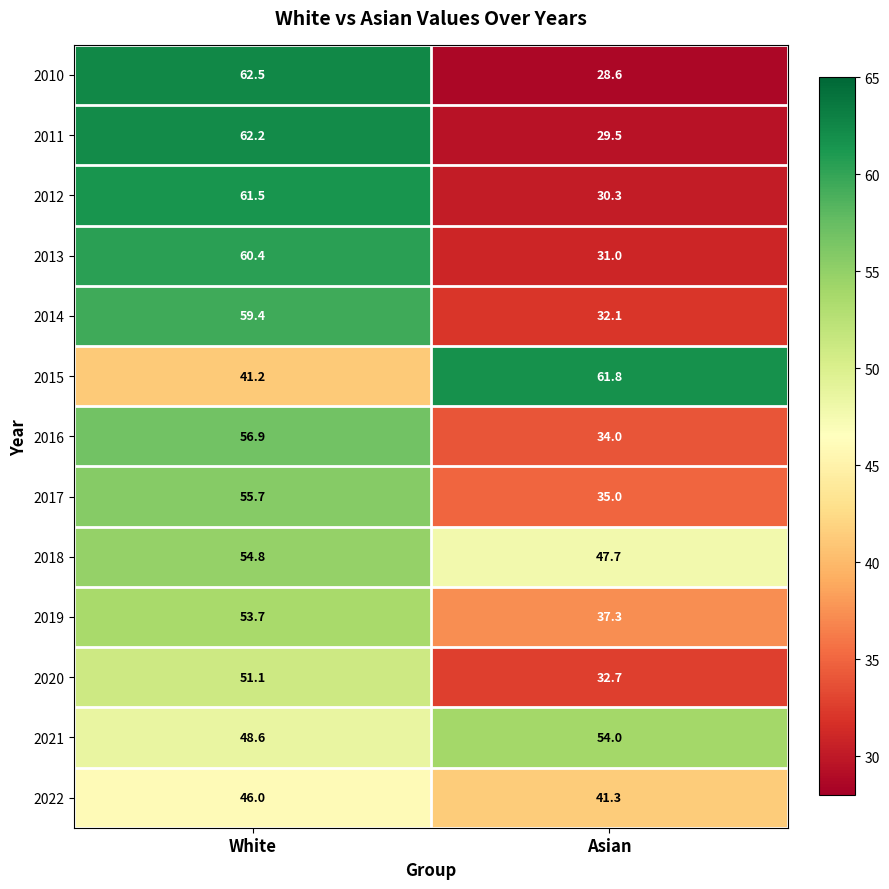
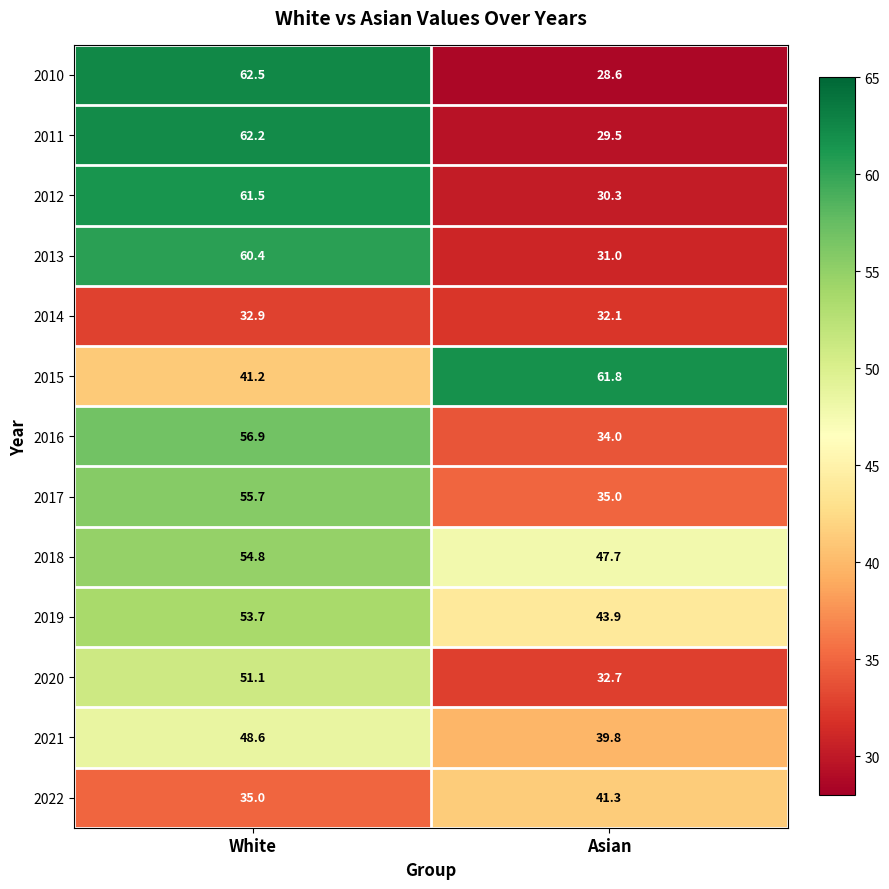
2014, White: 59.4 -> 32.9
2019, Asian: 37.3 -> 43.9
2021, Asian: 54.0 -> 39.8
2022, White: 46.0 -> 35.0
